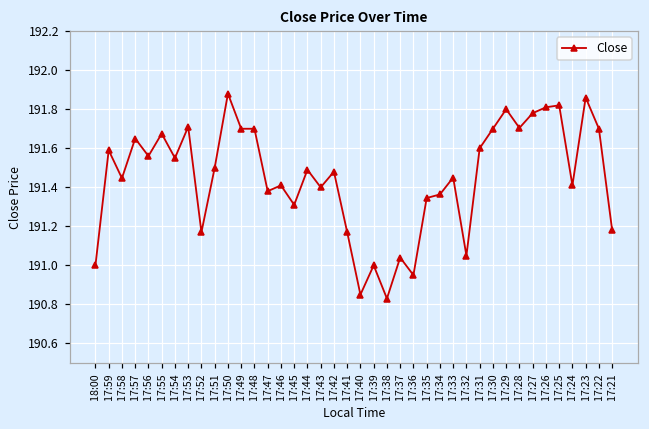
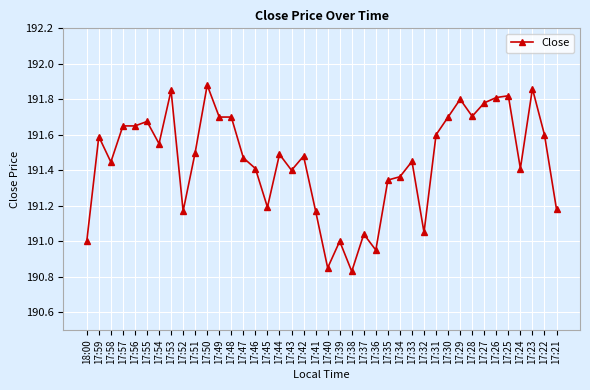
17:56: 191.56 -> 191.65
17:53: 191.71 -> 191.85
17:47: 191.38 -> 191.47
17:45: 191.31 -> 191.19
17:22: 191.7 -> 191.6
